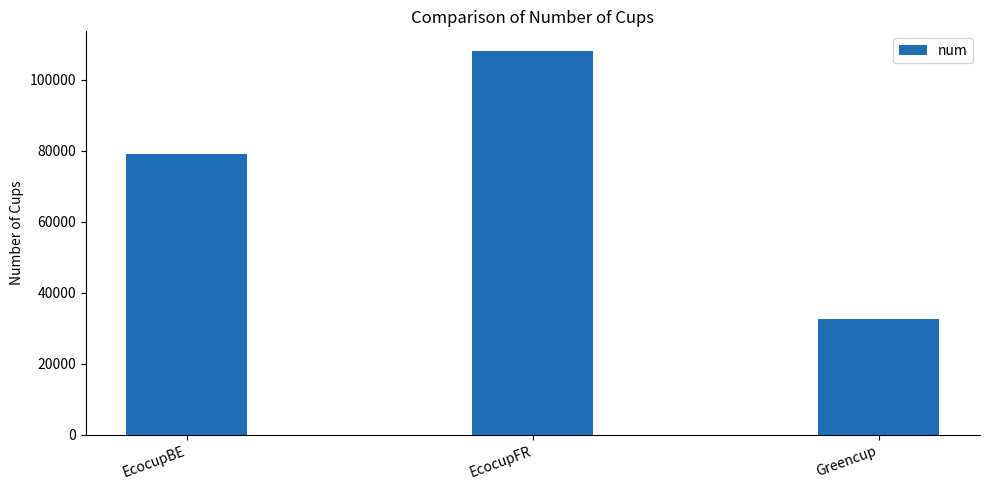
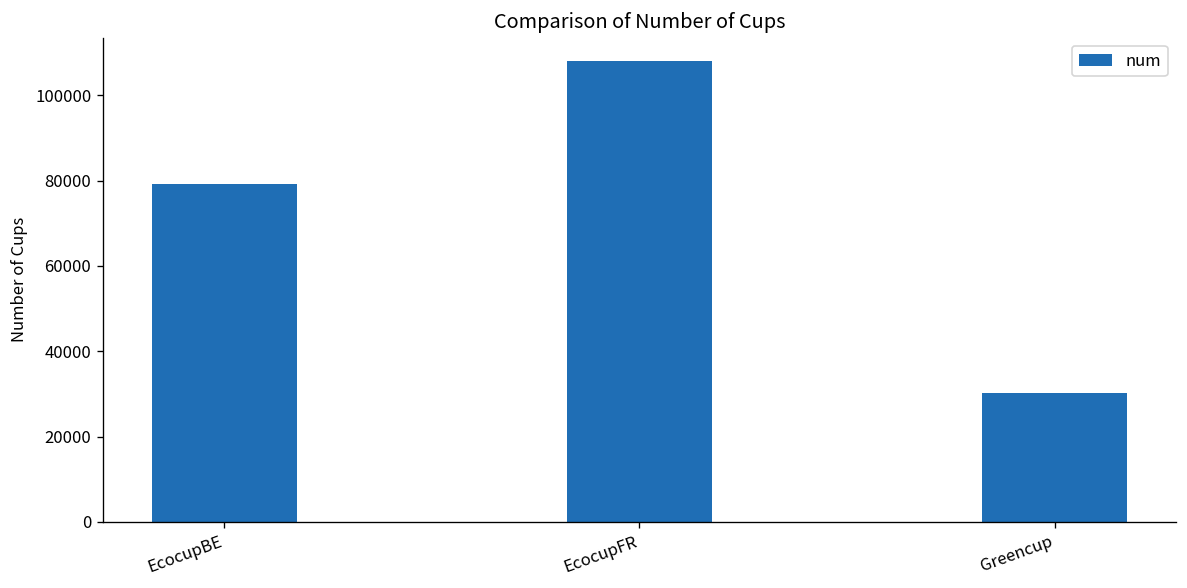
Greencup: 33000 -> 30000
